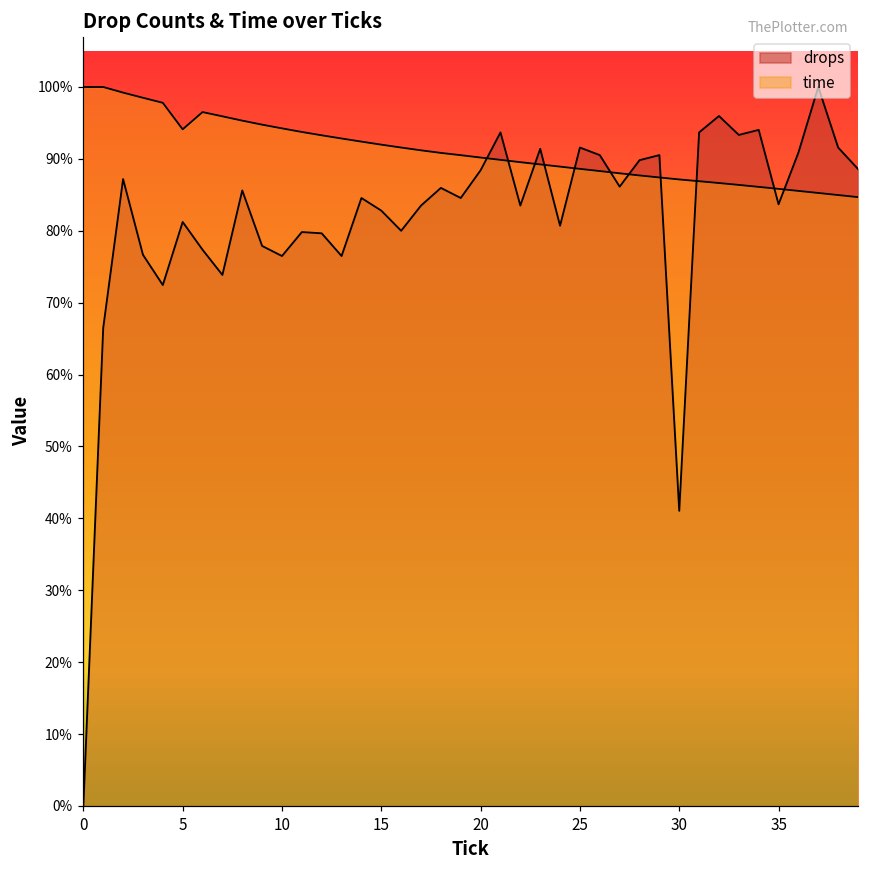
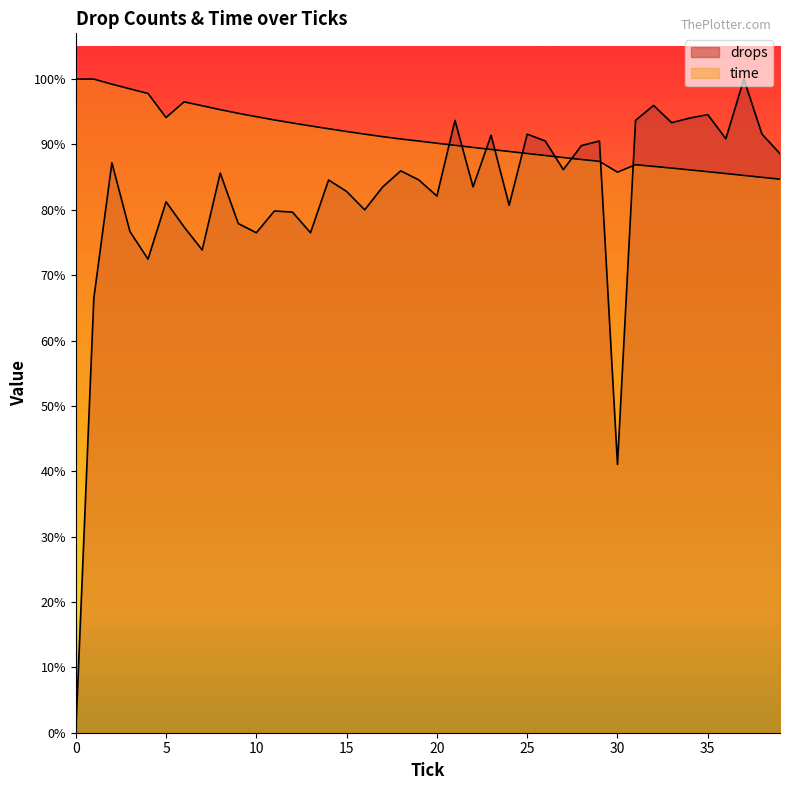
drops, 20: 88% -> 82%
time, 30: 87% -> 86%
drops, 35: 84% -> 95%
